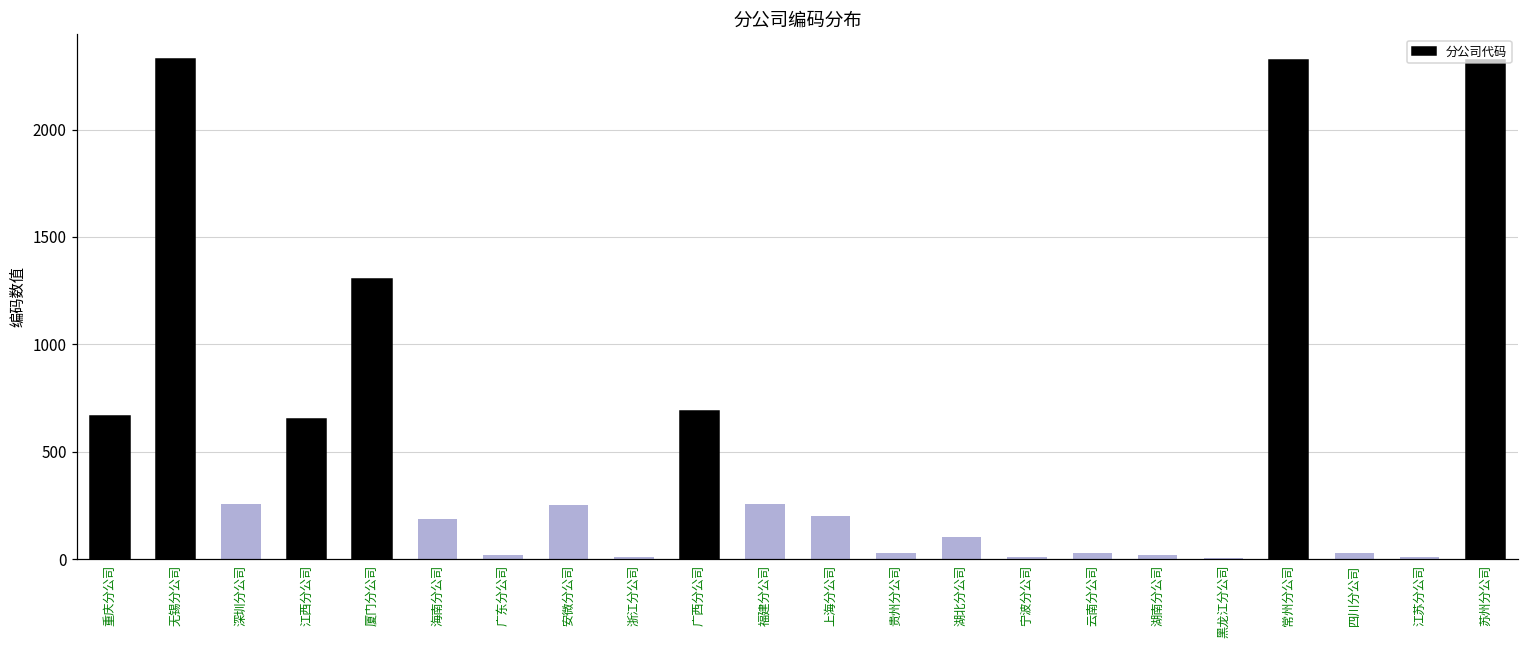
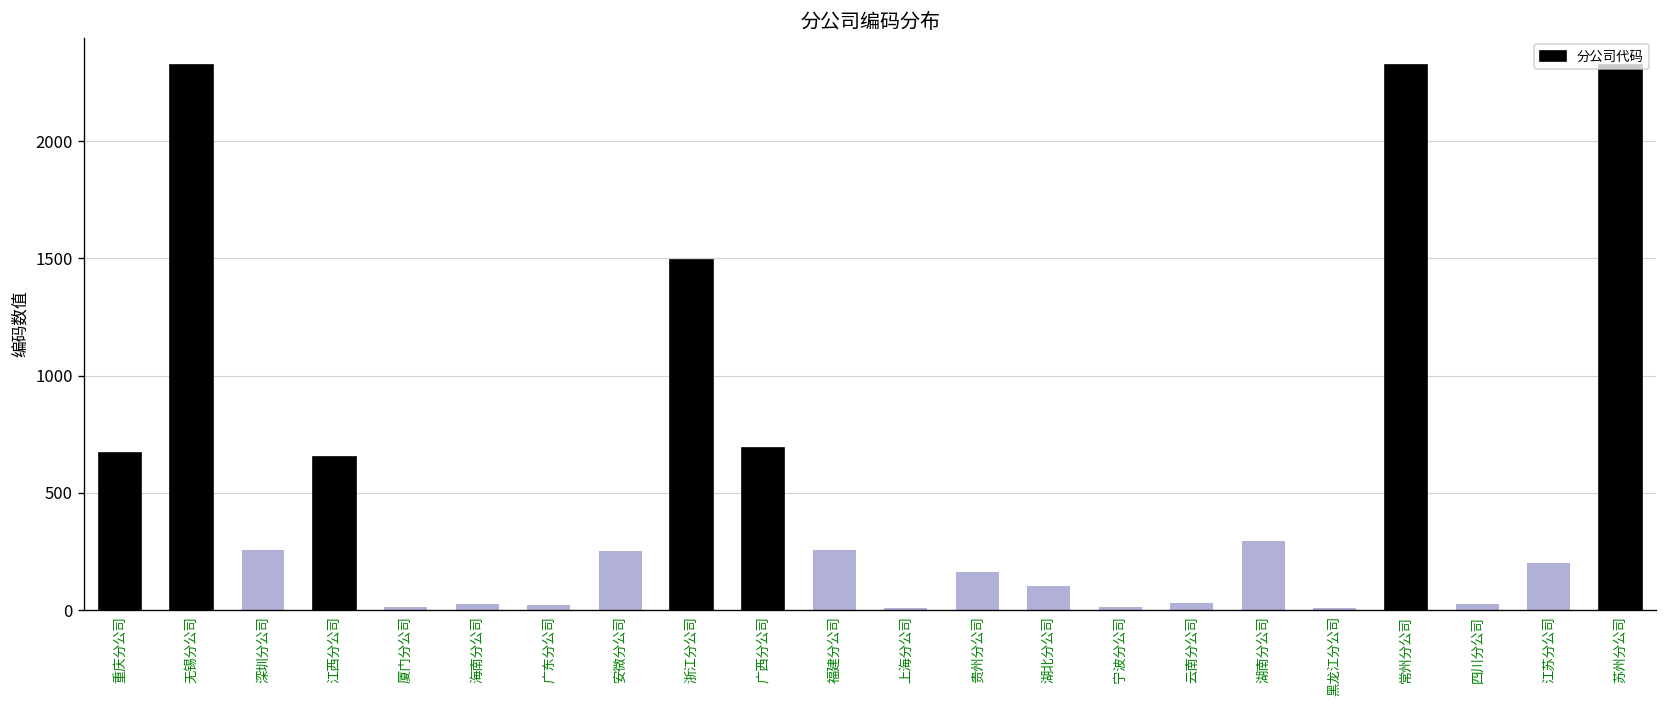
厦门分公司: 1300 -> 20
海南分公司: 190 -> 30
浙江分公司: 10 -> 1490
上海分公司: 200 -> 10
贵州分公司: 30 -> 160
湖南分公司: 20 -> 300
江苏分公司: 10 -> 200
